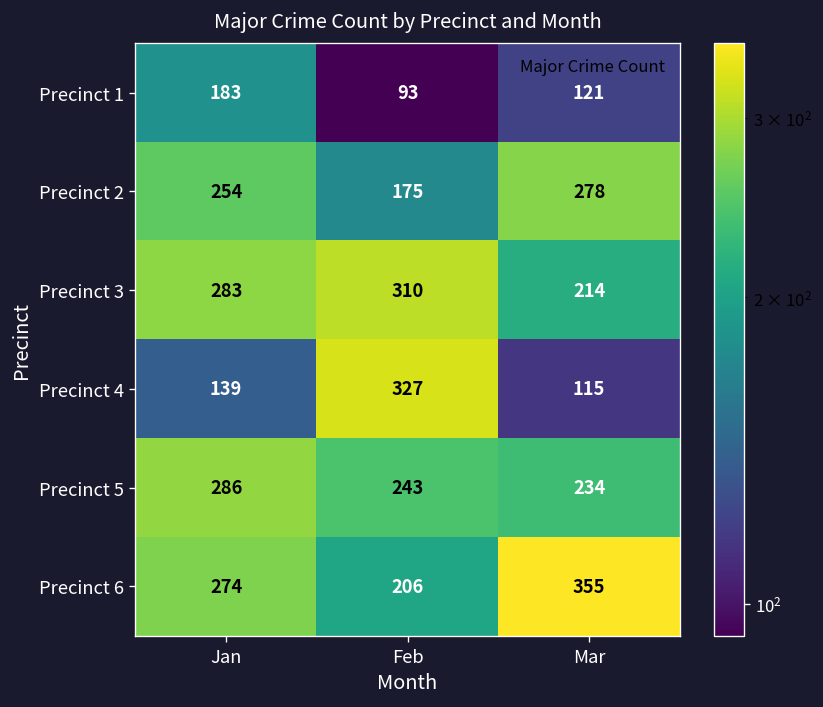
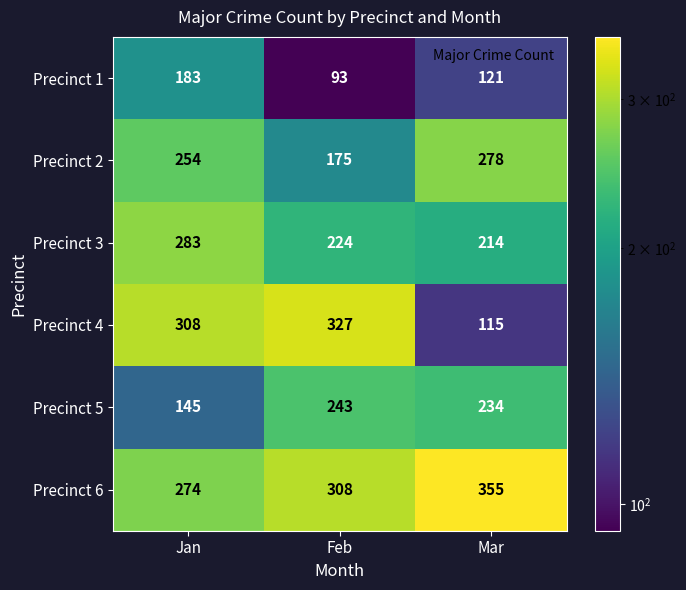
Precinct 3, Feb: 310 -> 224
Precinct 4, Jan: 139 -> 308
Precinct 5, Jan: 286 -> 145
Precinct 6, Feb: 206 -> 308
